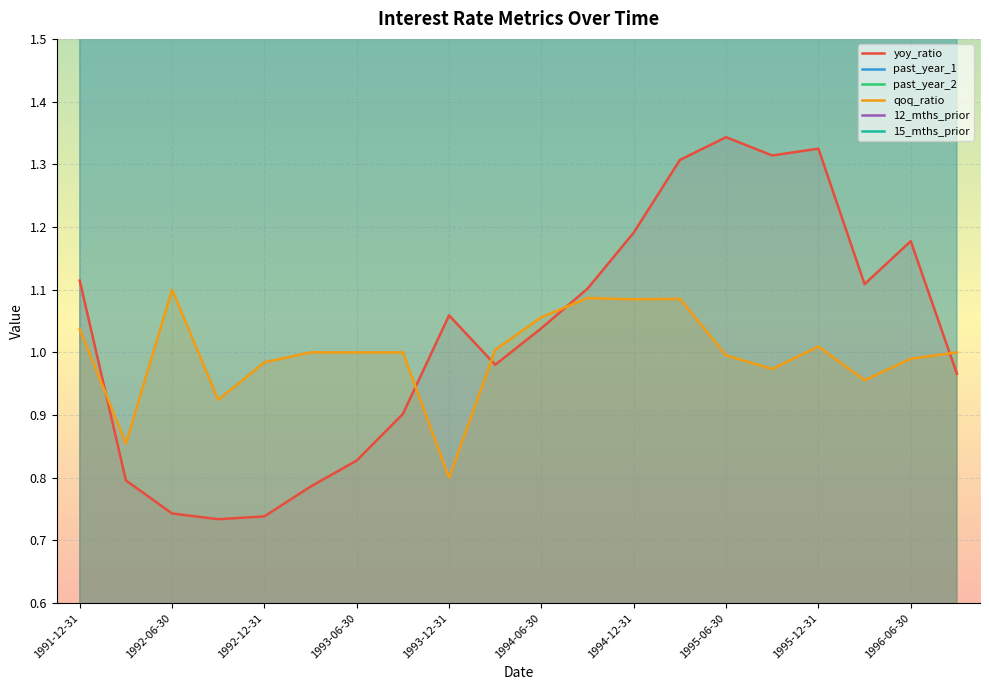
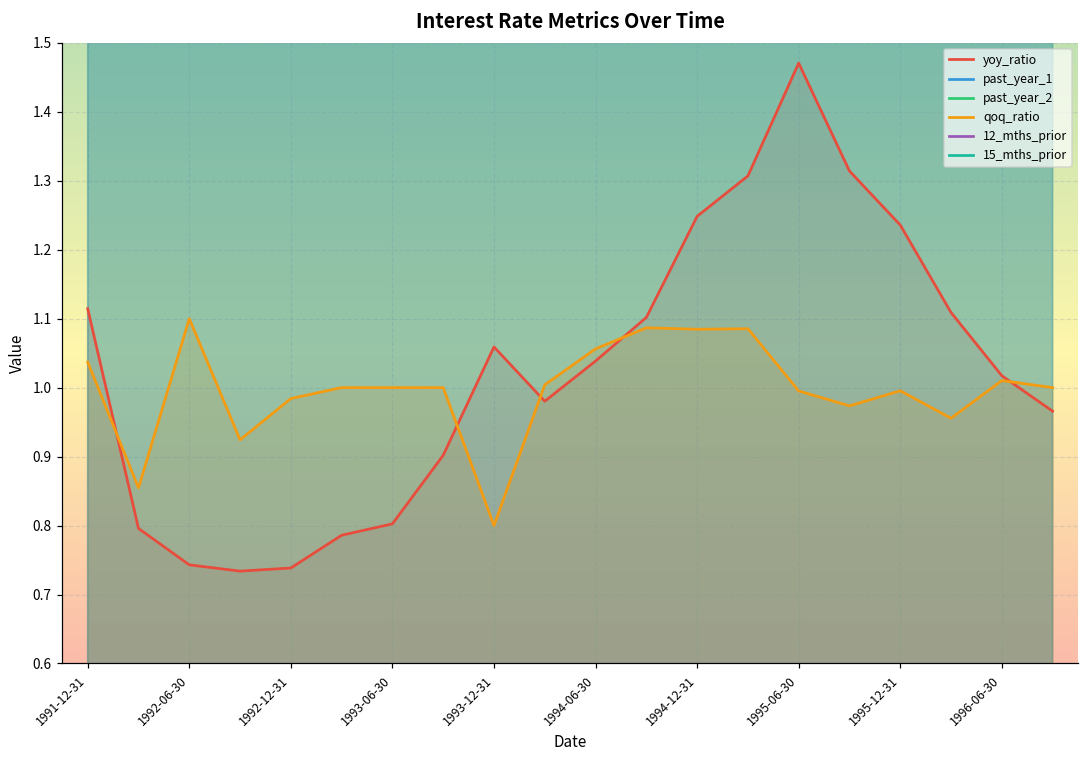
yoy_ratio, 1993-06-30: 0.83 -> 0.80
yoy_ratio, 1994-12-31: 1.19 -> 1.25
yoy_ratio, 1995-06-30: 1.34 -> 1.47
yoy_ratio, 1995-12-31: 1.32 -> 1.24
qoq_ratio, 1995-12-31: 1.01 -> 1.00
yoy_ratio, 1996-06-30: 1.18 -> 1.02
qoq_ratio, 1996-06-30: 0.99 -> 1.01
